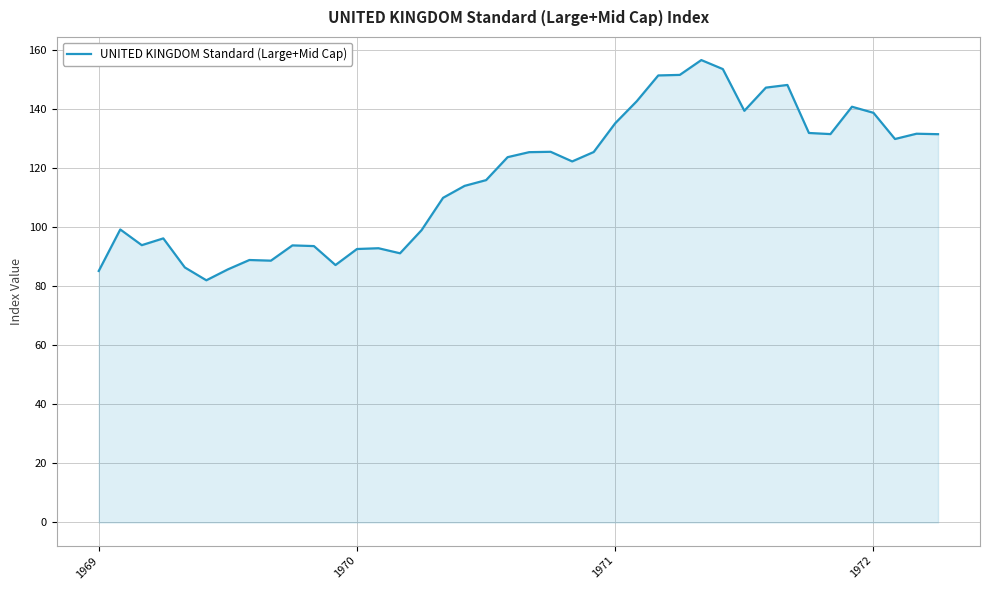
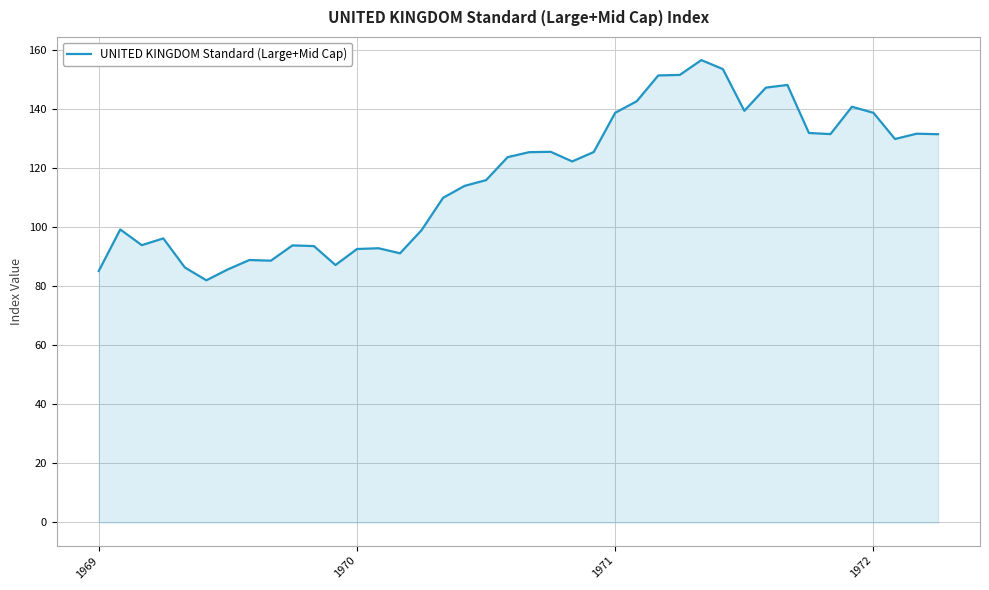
1971: 135 -> 139
